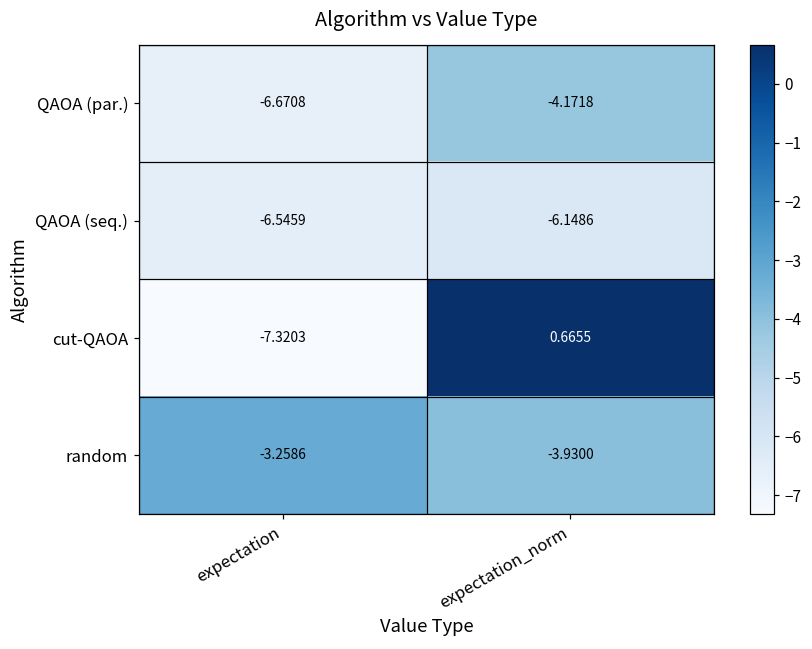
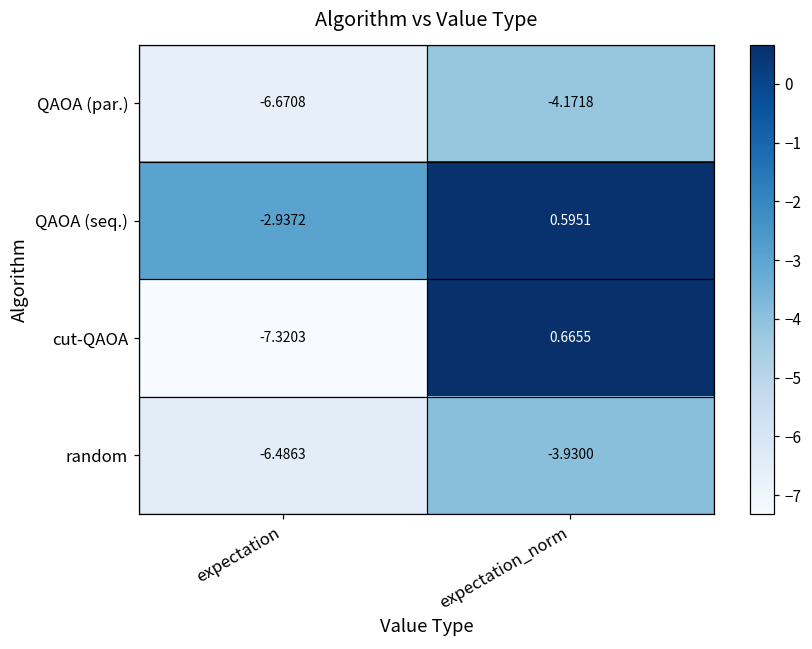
QAOA (seq.), expectation: -6.5459 -> -2.9372
QAOA (seq.), expectation_norm: -6.1486 -> 0.5951
random, expectation: -3.2586 -> -6.4863
